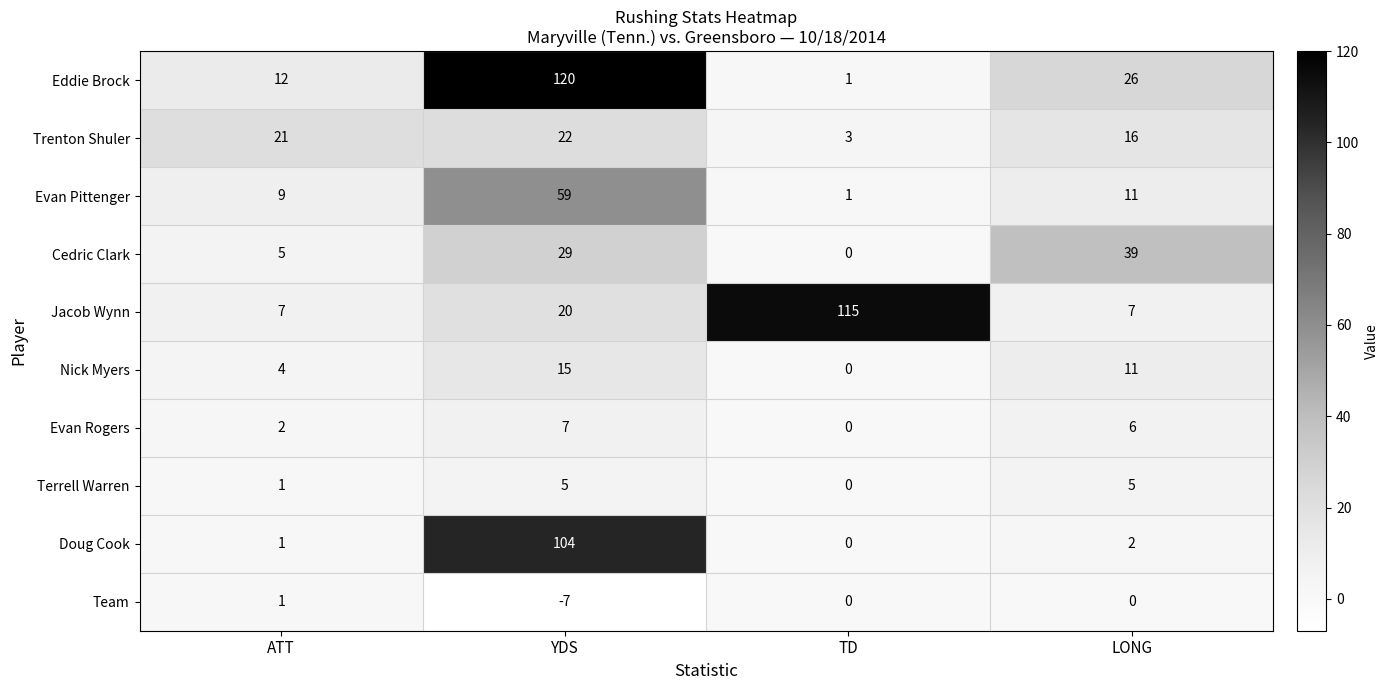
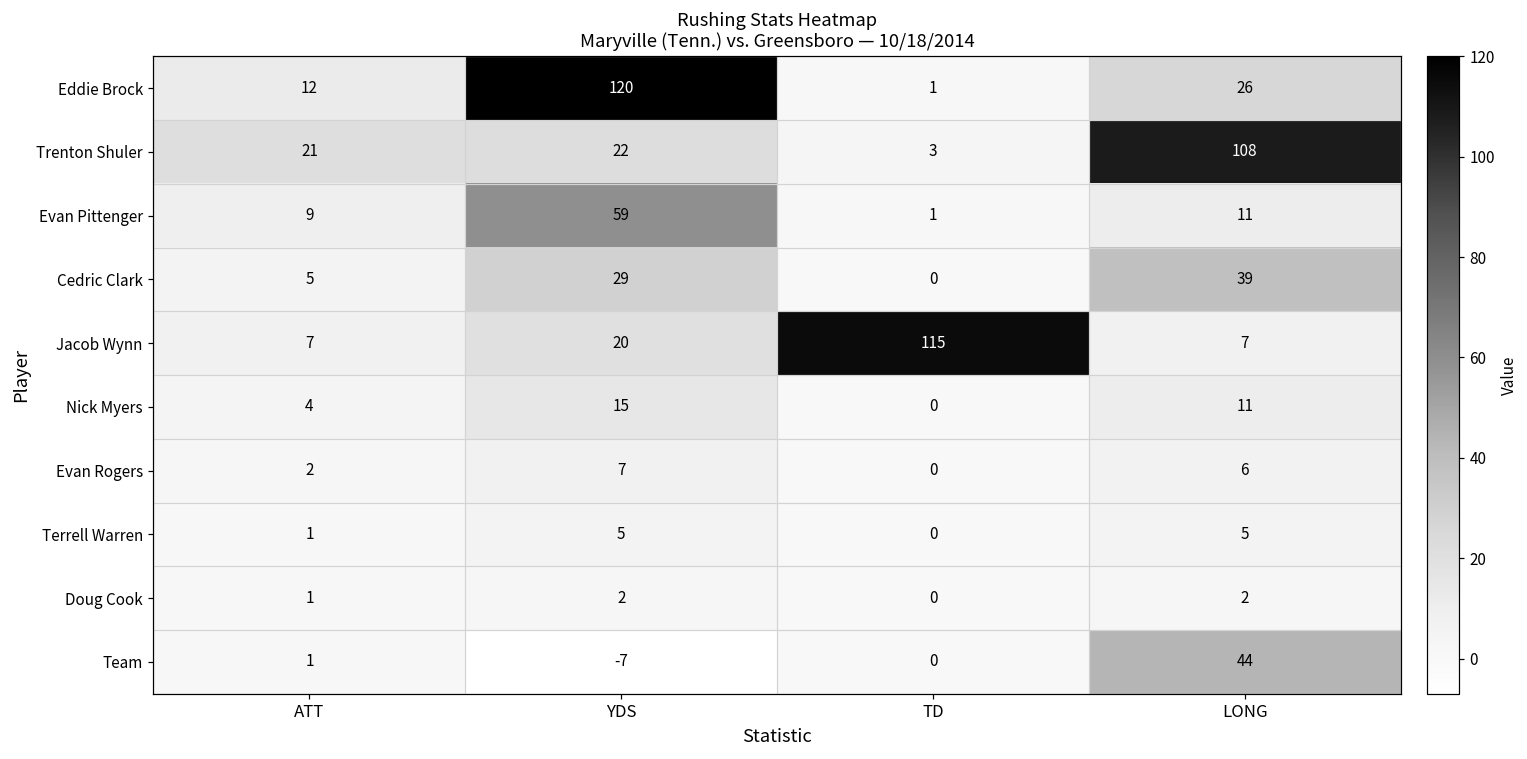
Trenton Shuler, LONG: 16 -> 108
Doug Cook, YDS: 104 -> 2
Team, LONG: 0 -> 44
